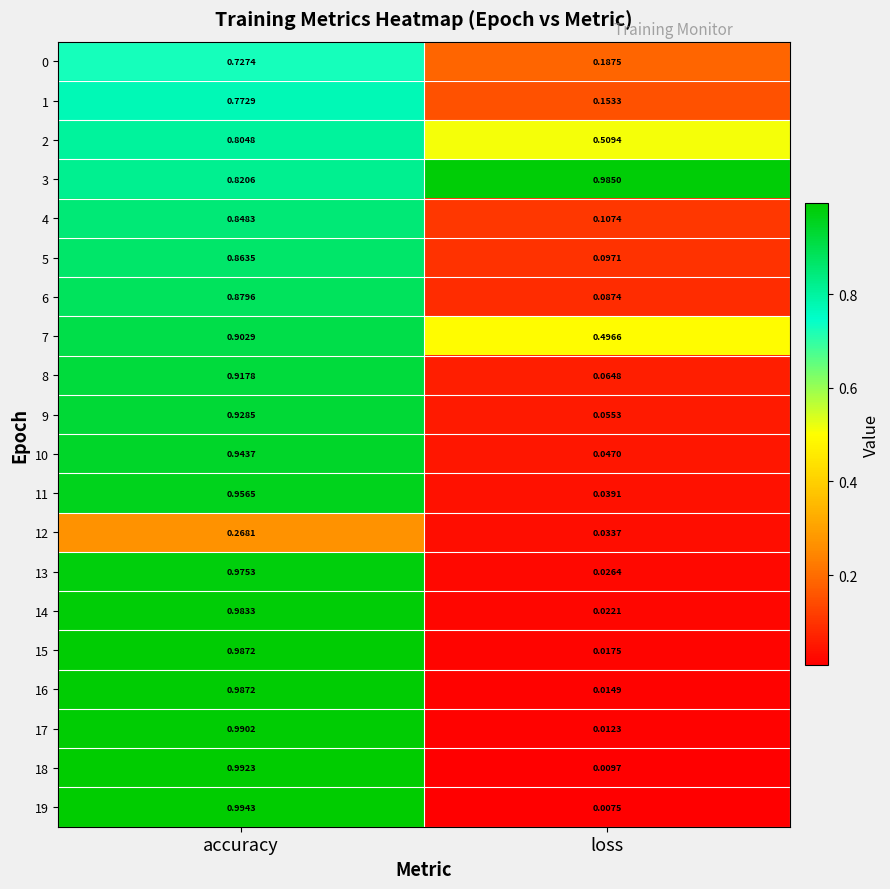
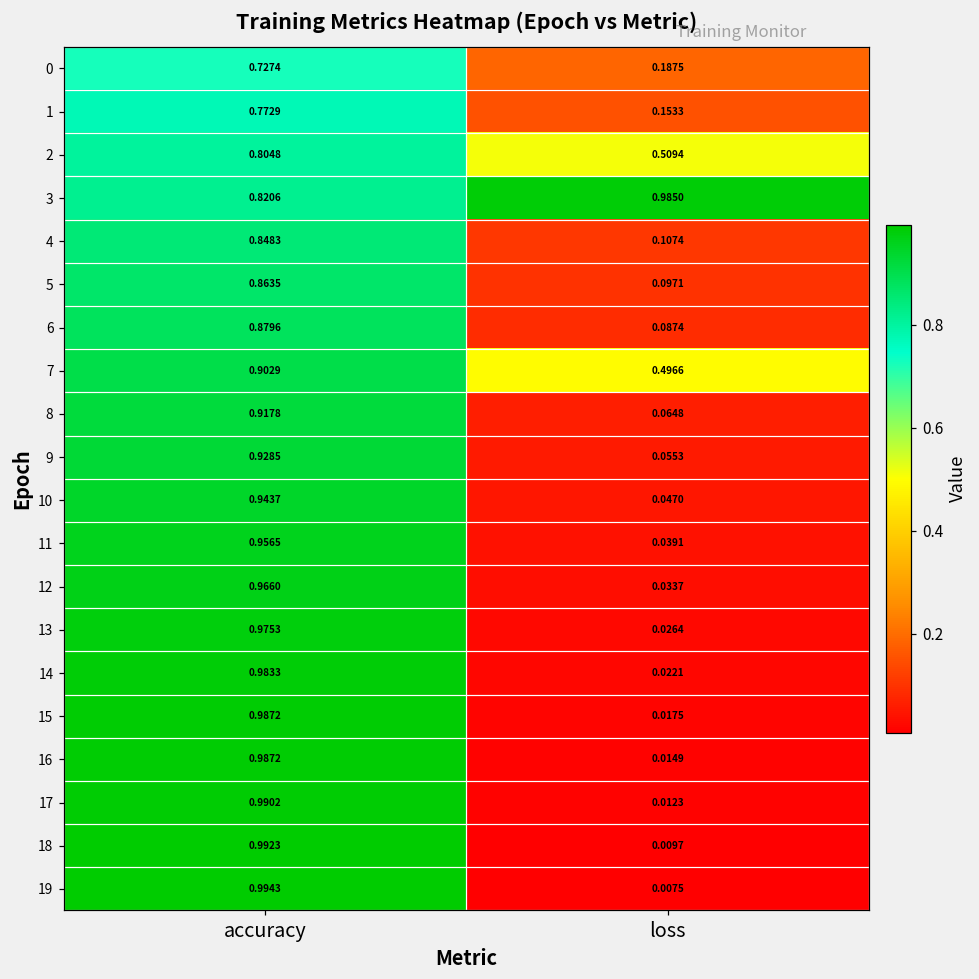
12, accuracy: 0.2681 -> 0.9660
